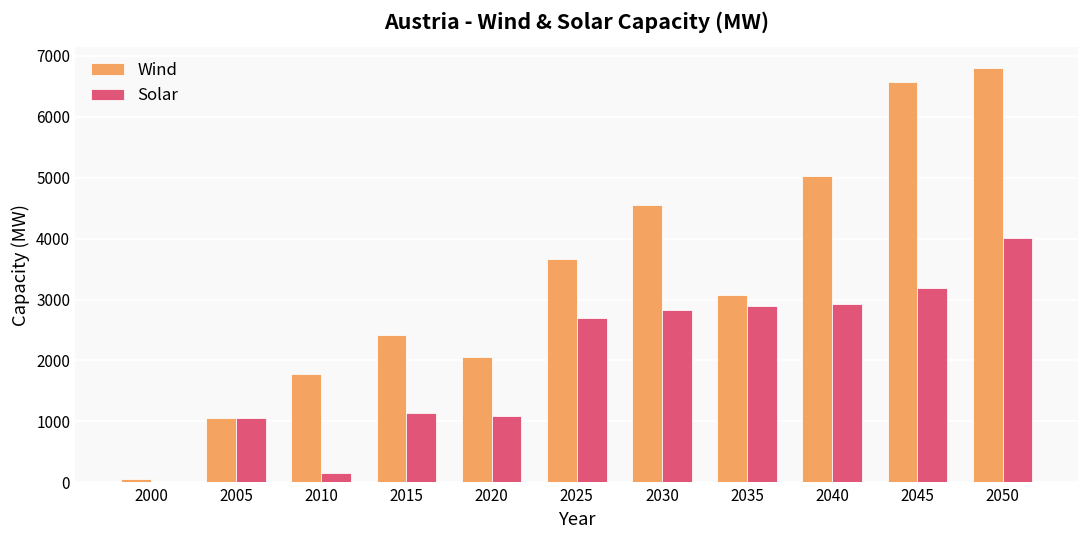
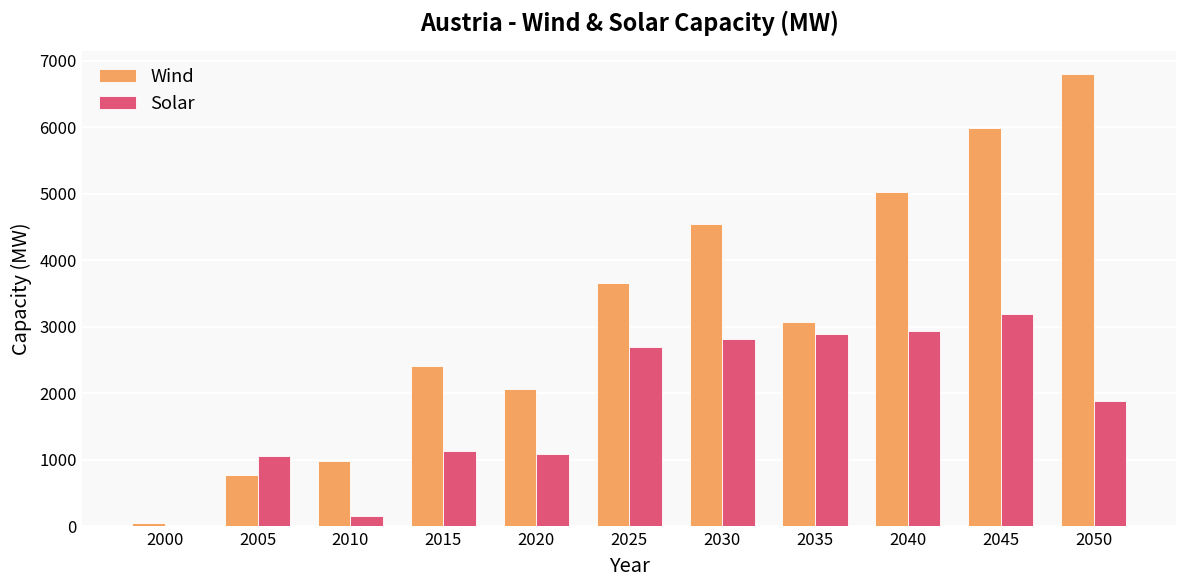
Wind, 2005: 1100 -> 800
Wind, 2010: 1800 -> 1000
Wind, 2045: 6600 -> 6000
Solar, 2050: 4000 -> 1900
